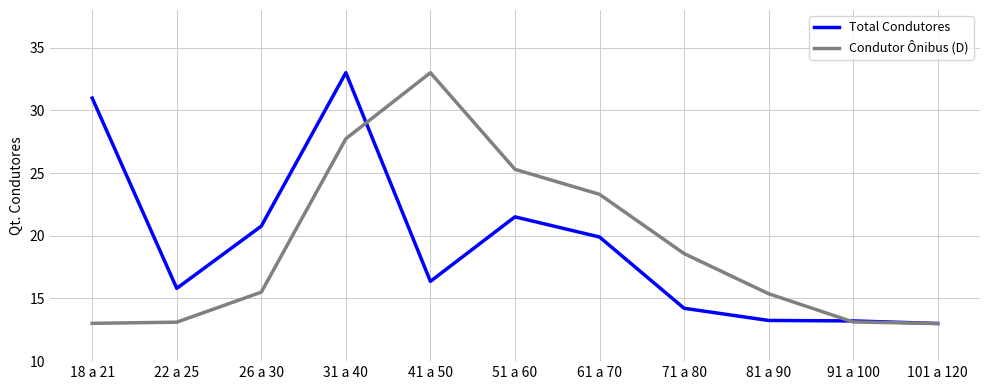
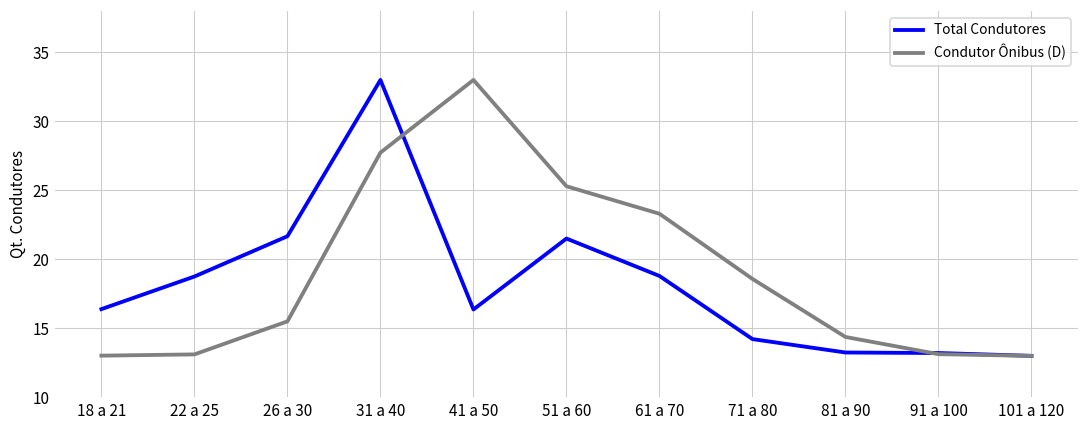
Total Condutores, 18 a 21: 31.0 -> 16.4
Total Condutores, 22 a 25: 15.8 -> 18.8
Total Condutores, 26 a 30: 20.8 -> 21.7
Total Condutores, 61 a 70: 19.9 -> 18.8
Condutor Ônibus (D), 81 a 90: 15.4 -> 14.4
